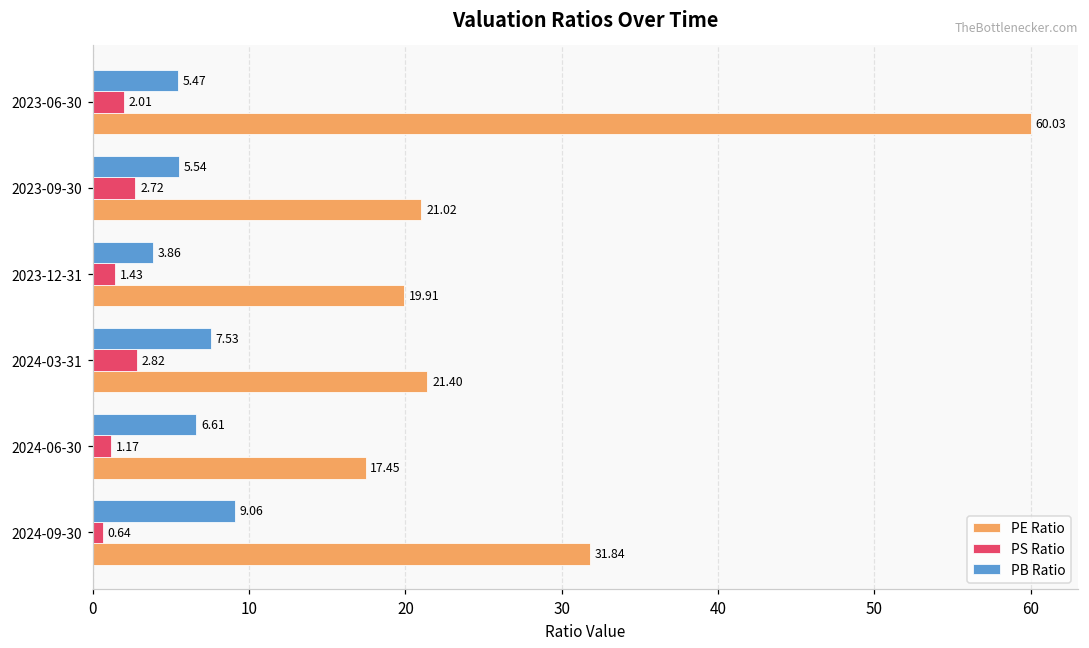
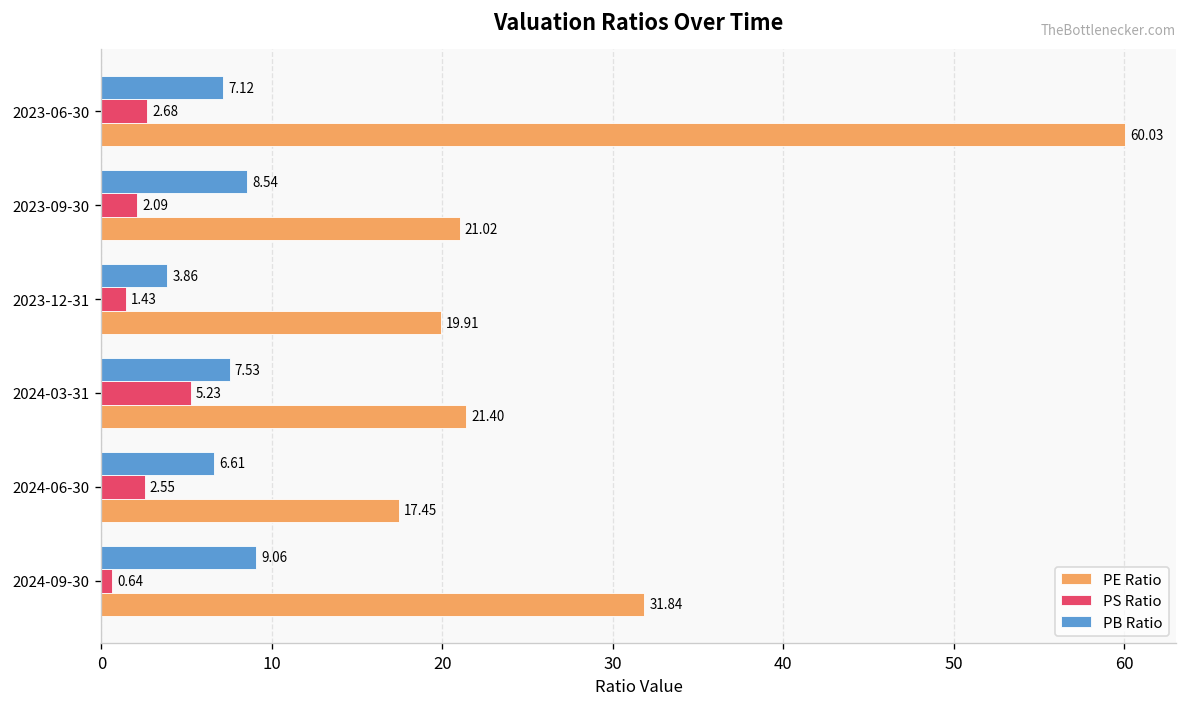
PB Ratio, 2023-06-30: 5.47 -> 7.12
PS Ratio, 2023-06-30: 2.01 -> 2.68
PB Ratio, 2023-09-30: 5.54 -> 8.54
PS Ratio, 2023-09-30: 2.72 -> 2.09
PS Ratio, 2024-03-31: 2.82 -> 5.23
PS Ratio, 2024-06-30: 1.17 -> 2.55
